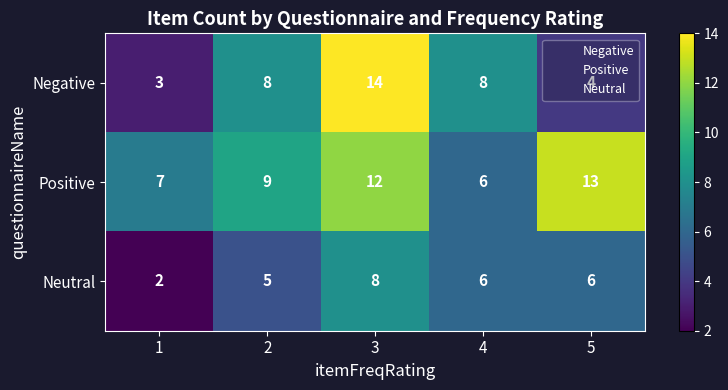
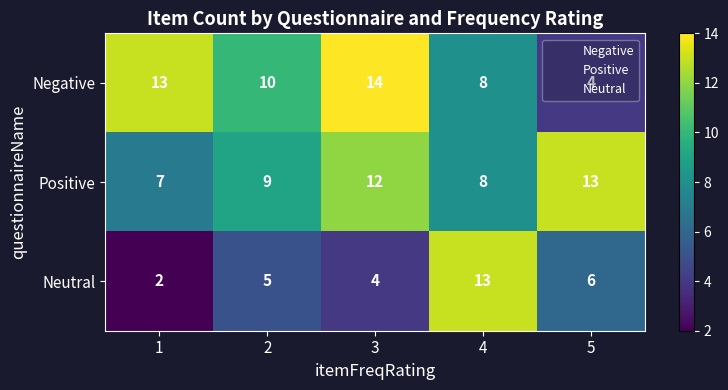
Negative, 1: 3 -> 13
Negative, 2: 8 -> 10
Positive, 4: 6 -> 8
Neutral, 3: 8 -> 4
Neutral, 4: 6 -> 13
